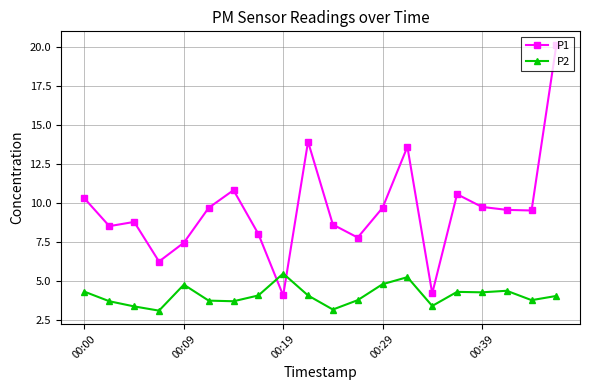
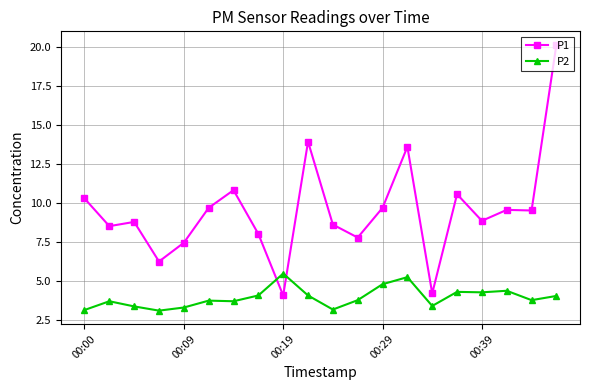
P2, 00:00: 4.3 -> 3.2
P2, 00:09: 4.8 -> 3.3
P1, 00:39: 9.8 -> 8.9
